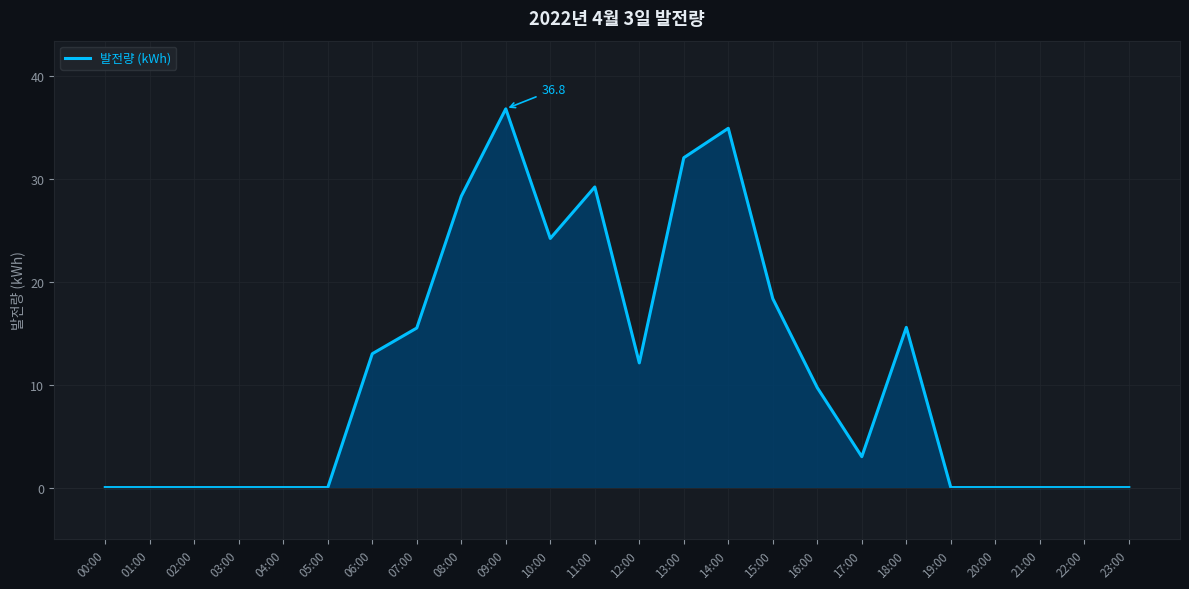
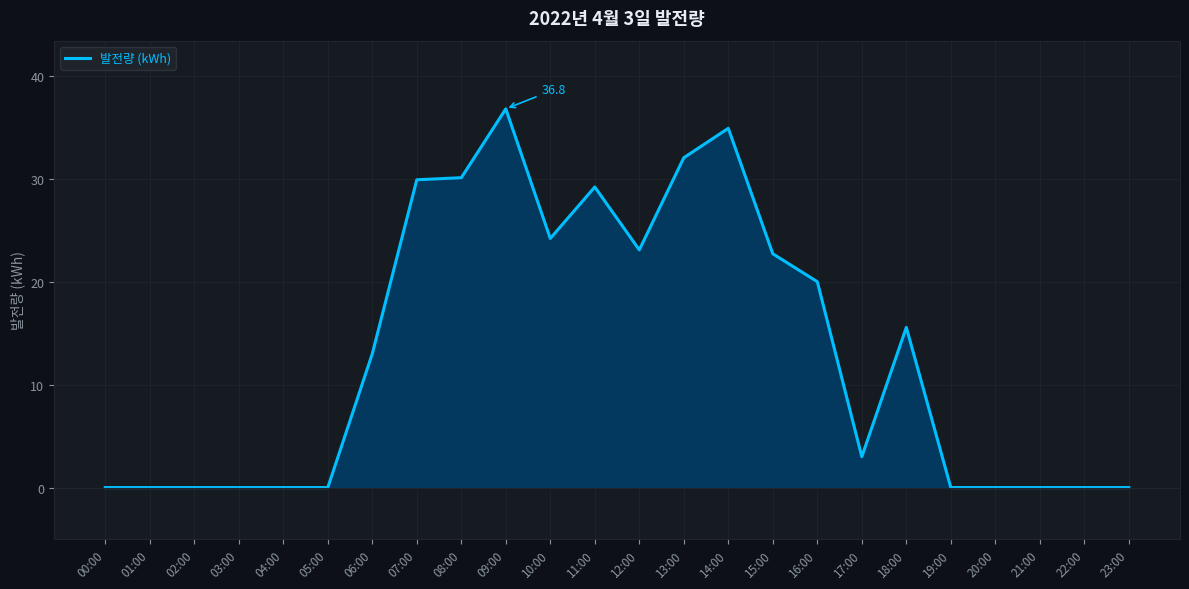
07:00: 15.5 -> 29.9
08:00: 28.3 -> 30.1
12:00: 12.1 -> 23.1
15:00: 18.4 -> 22.7
16:00: 9.7 -> 20.0
